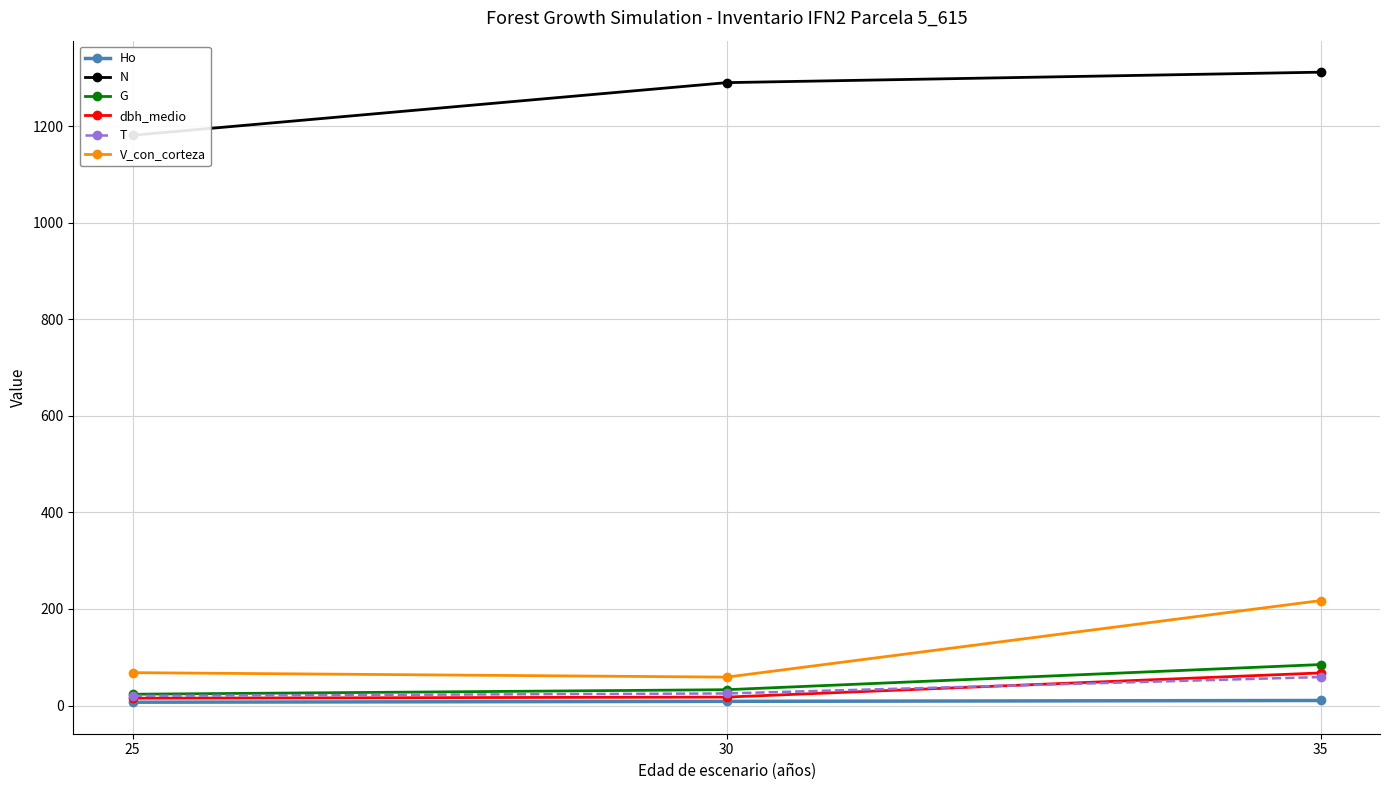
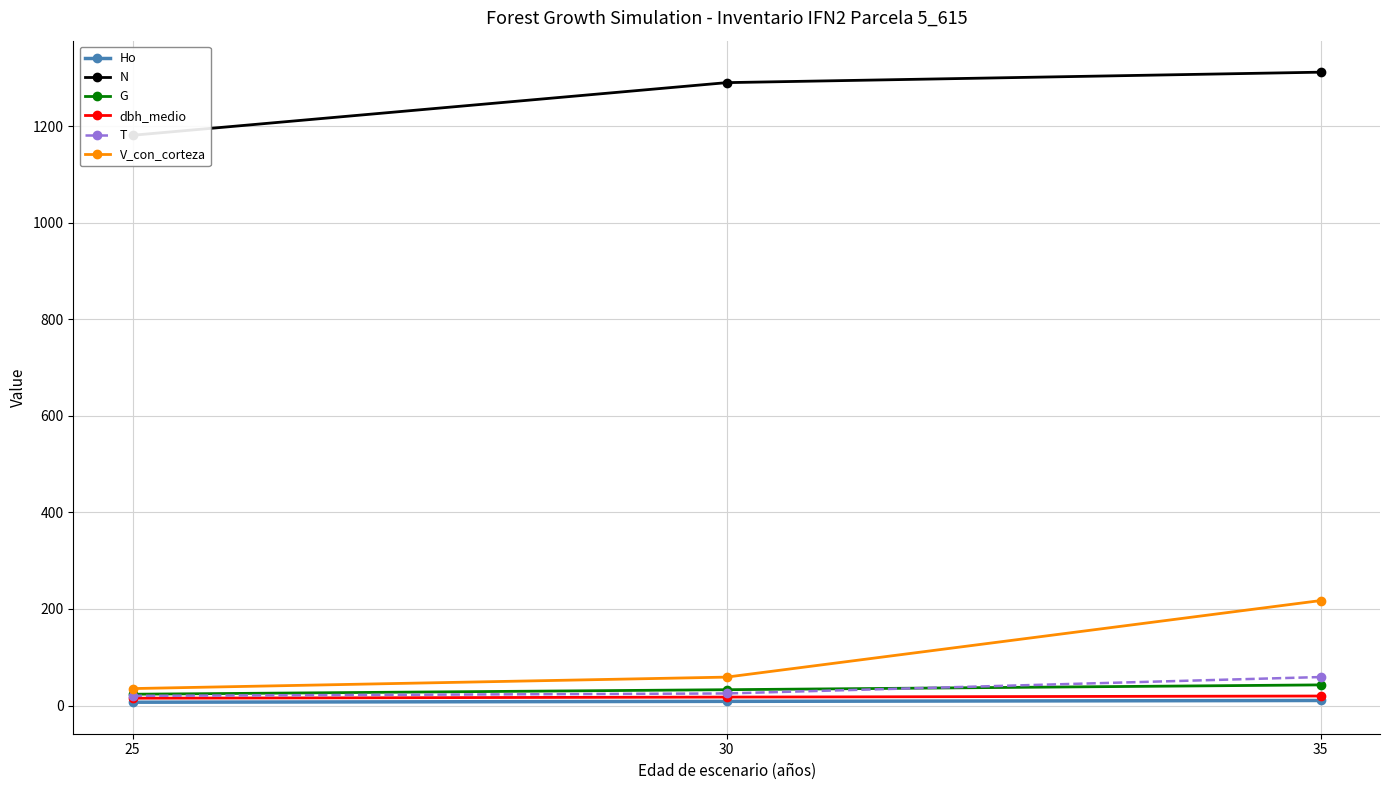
V_con_corteza, 25: 70 -> 40
G, 35: 80 -> 40
dbh_medio, 35: 70 -> 20
